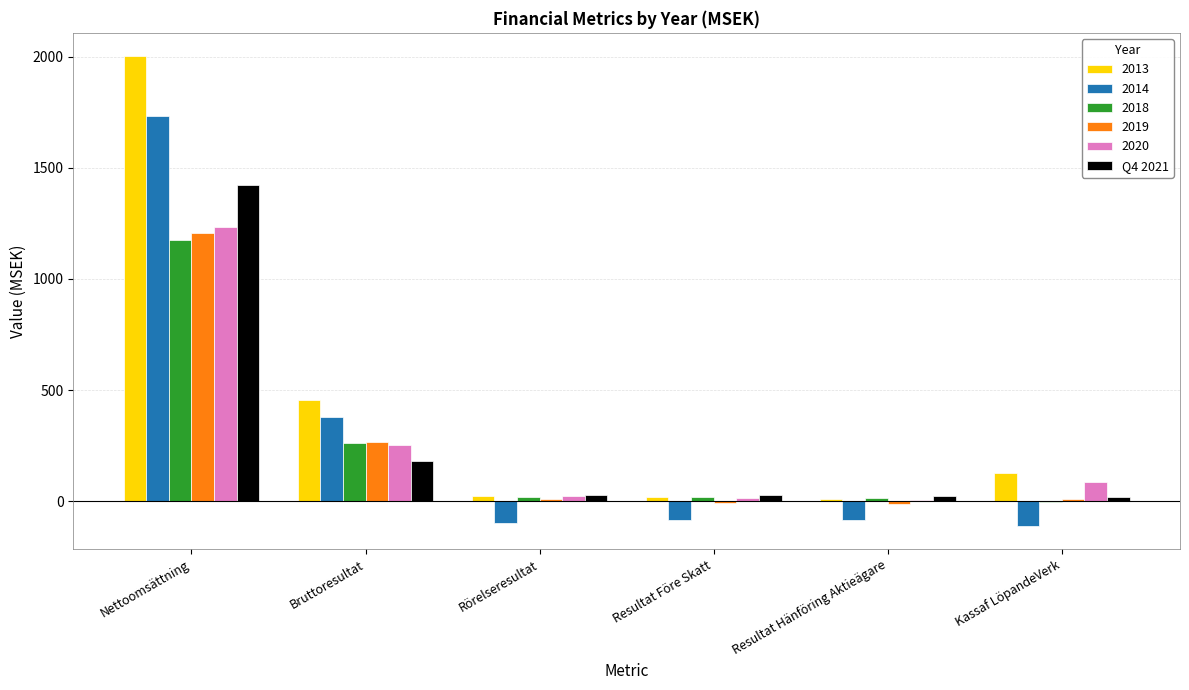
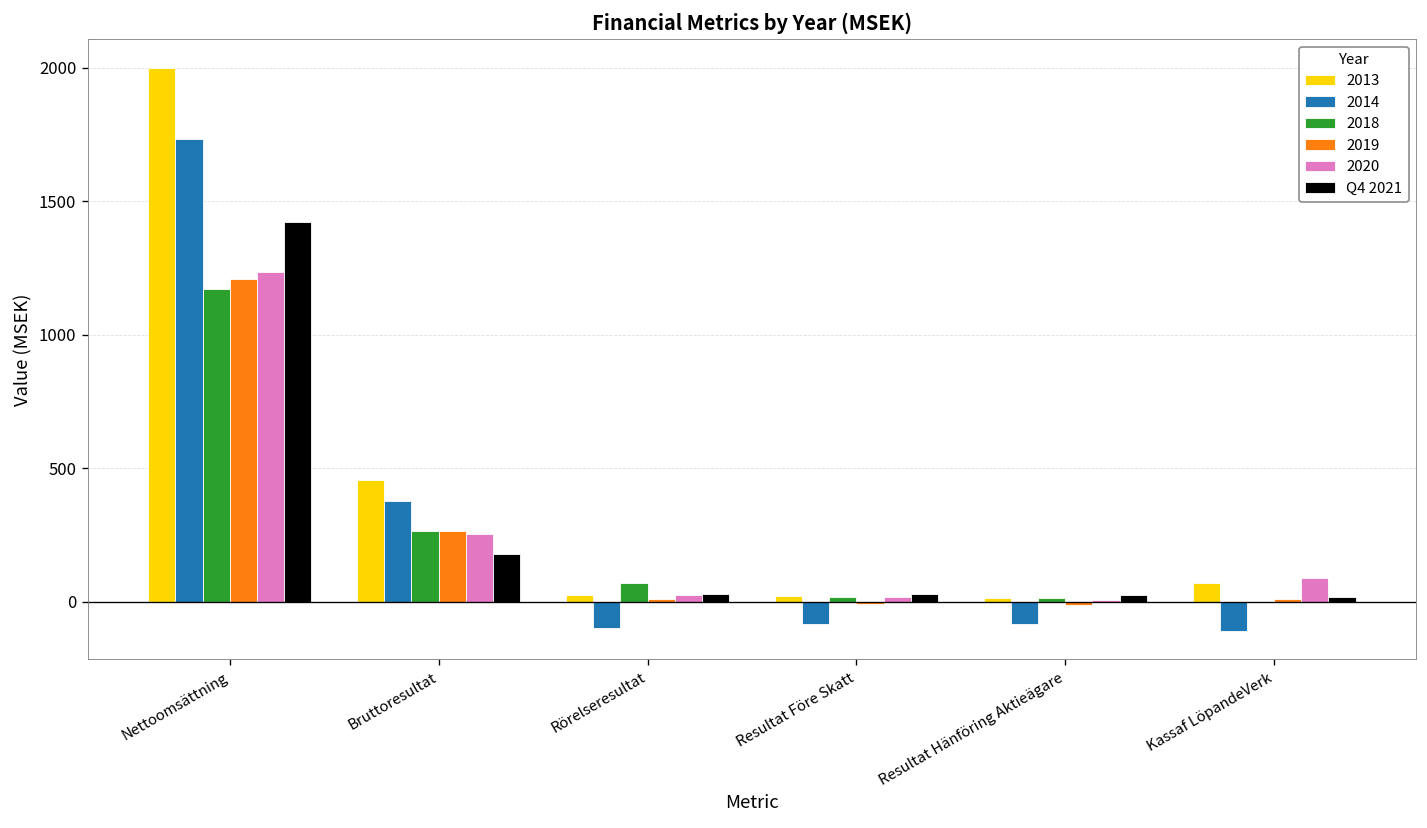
2018, Rörelseresultat: 20 -> 70
2013, Kassaf LöpandeVerk: 130 -> 70
